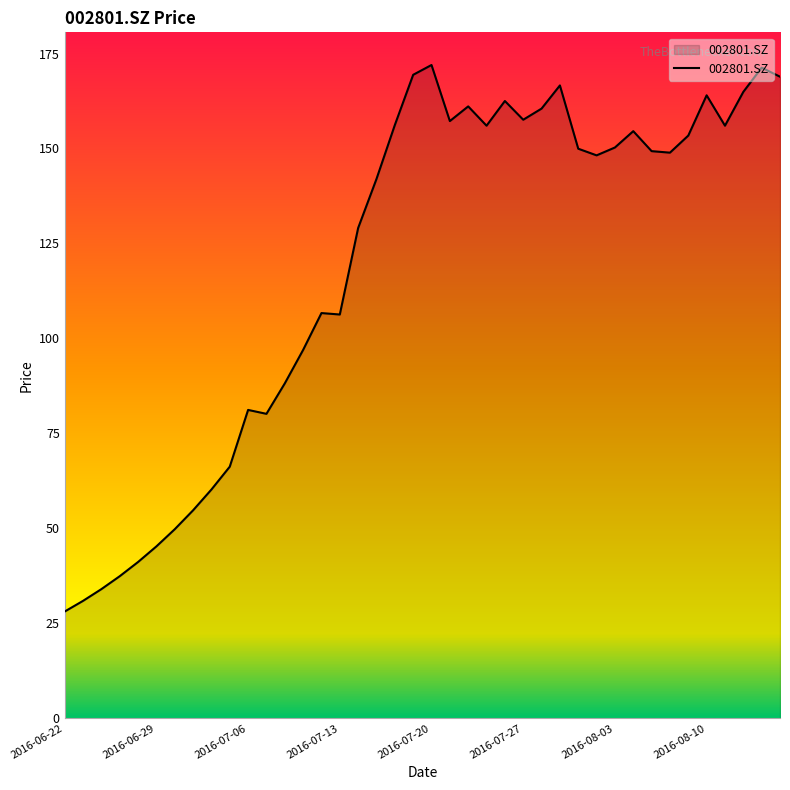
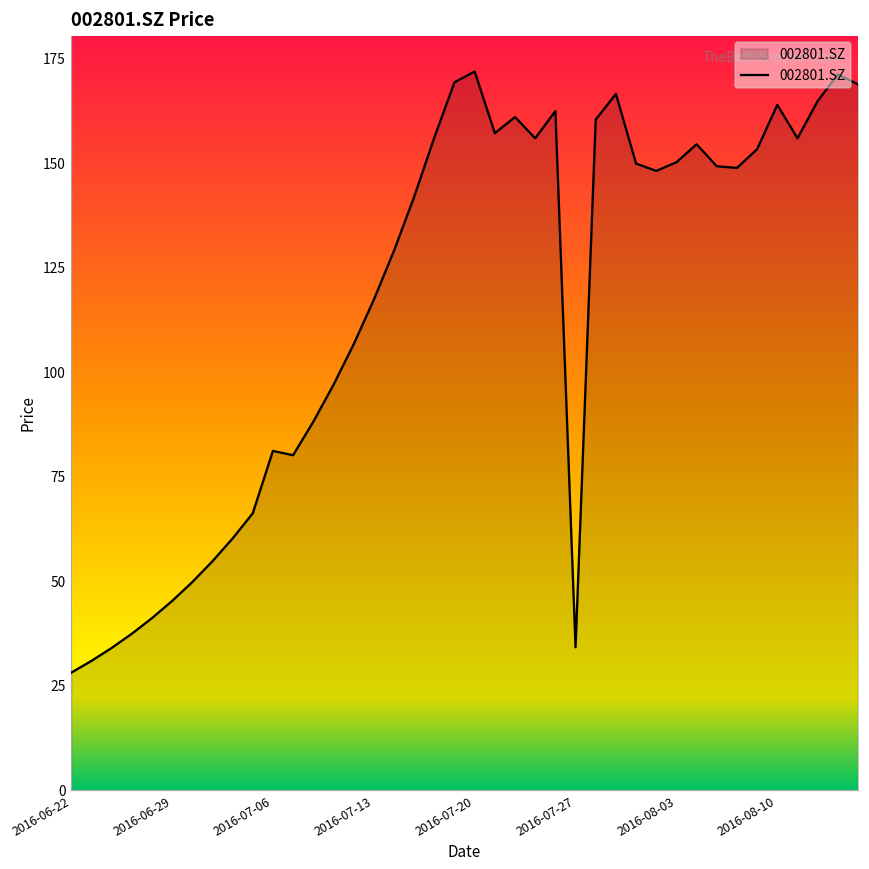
2016-07-13: 106 -> 117
2016-07-27: 158 -> 34
